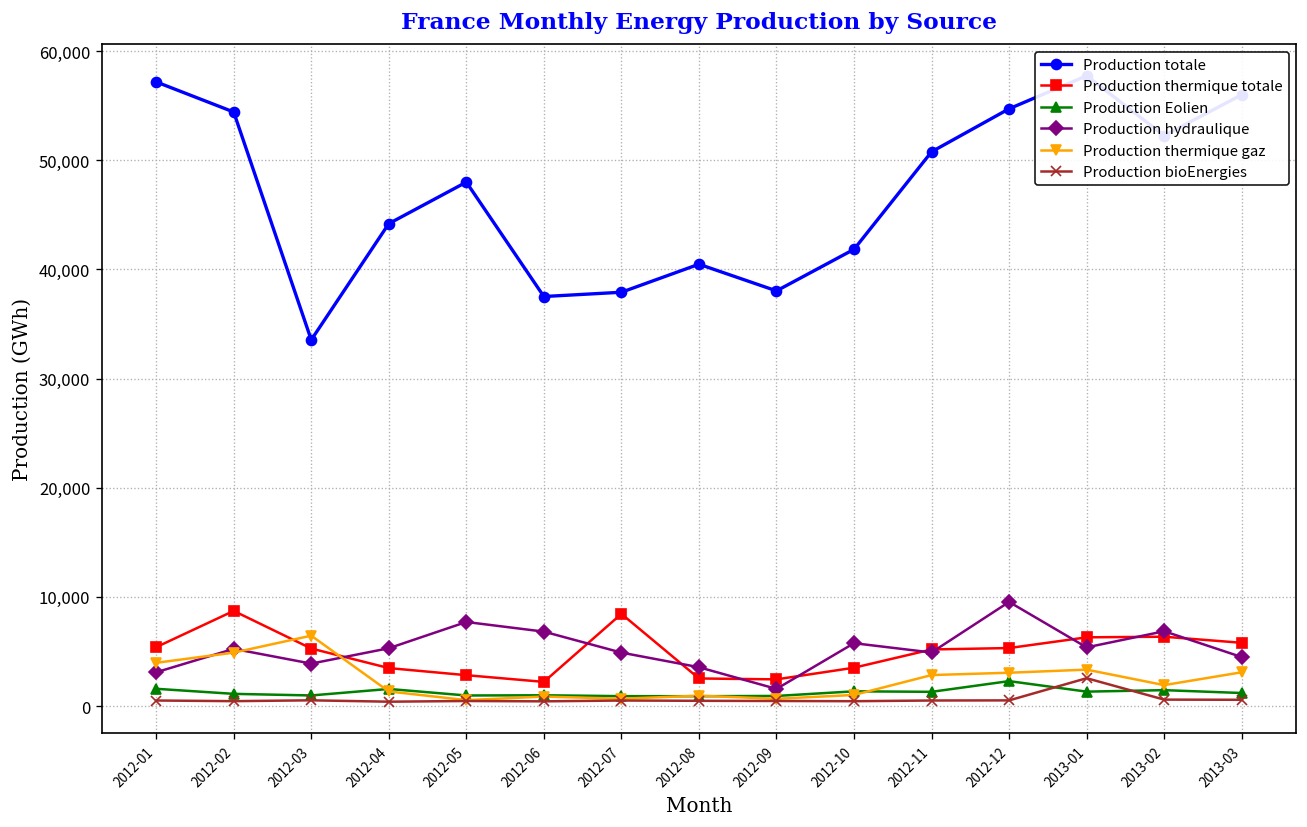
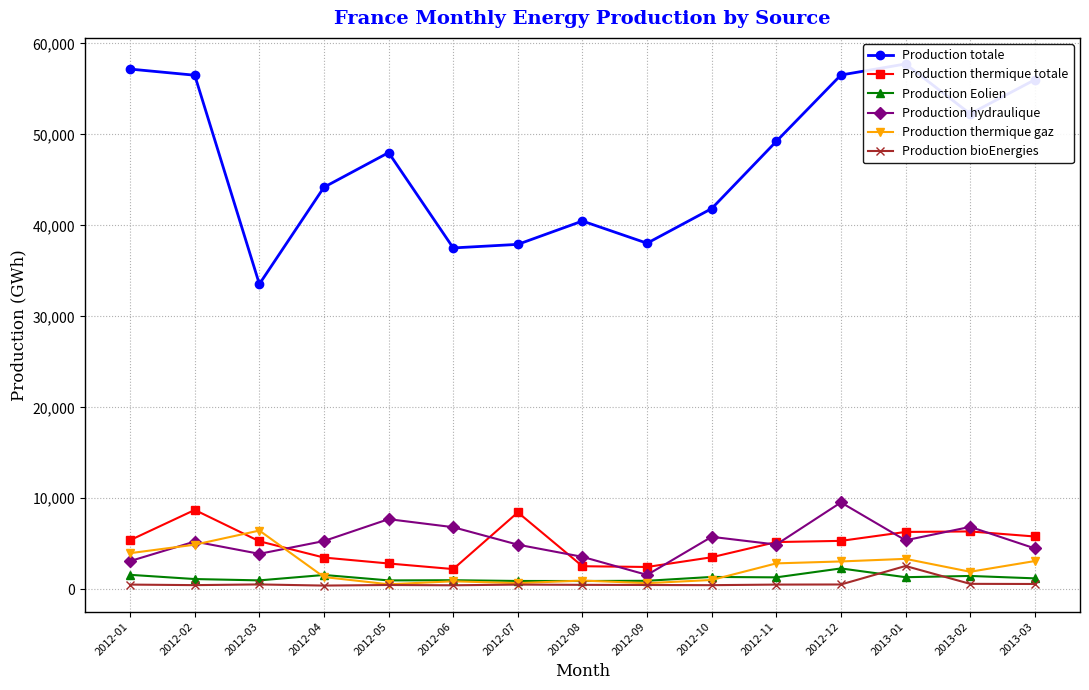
Production totale, 2012-02: 54,000 -> 57,000
Production totale, 2012-11: 51,000 -> 49,000
Production totale, 2012-12: 55,000 -> 57,000
